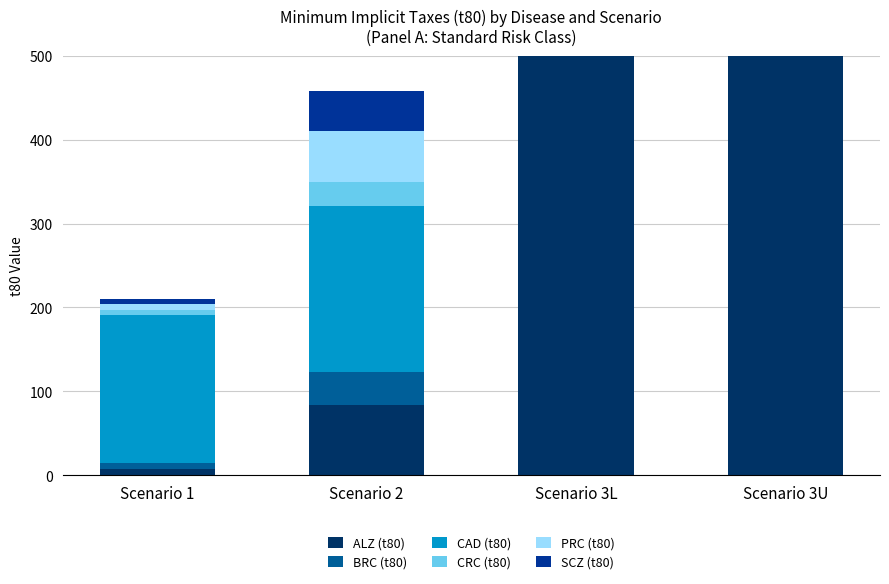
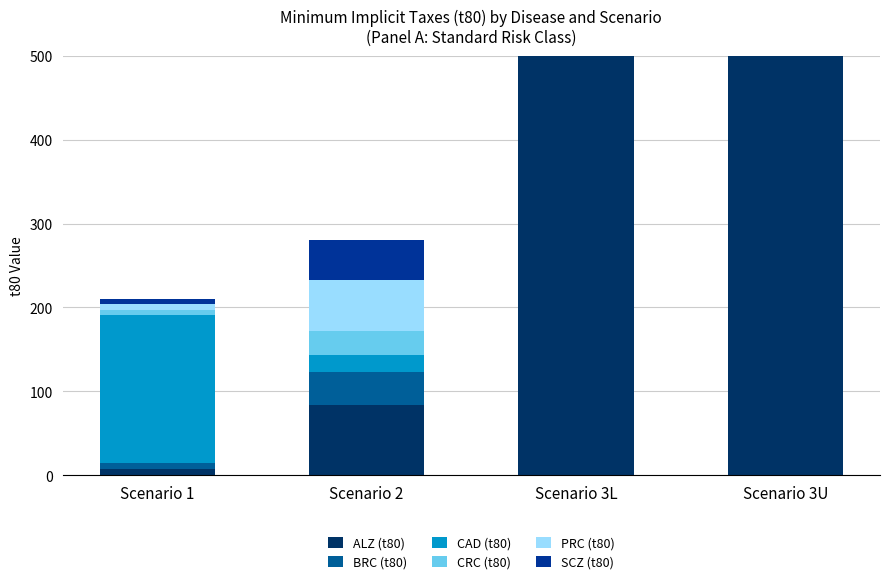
CAD (t80), Scenario 2: 200 -> 20
